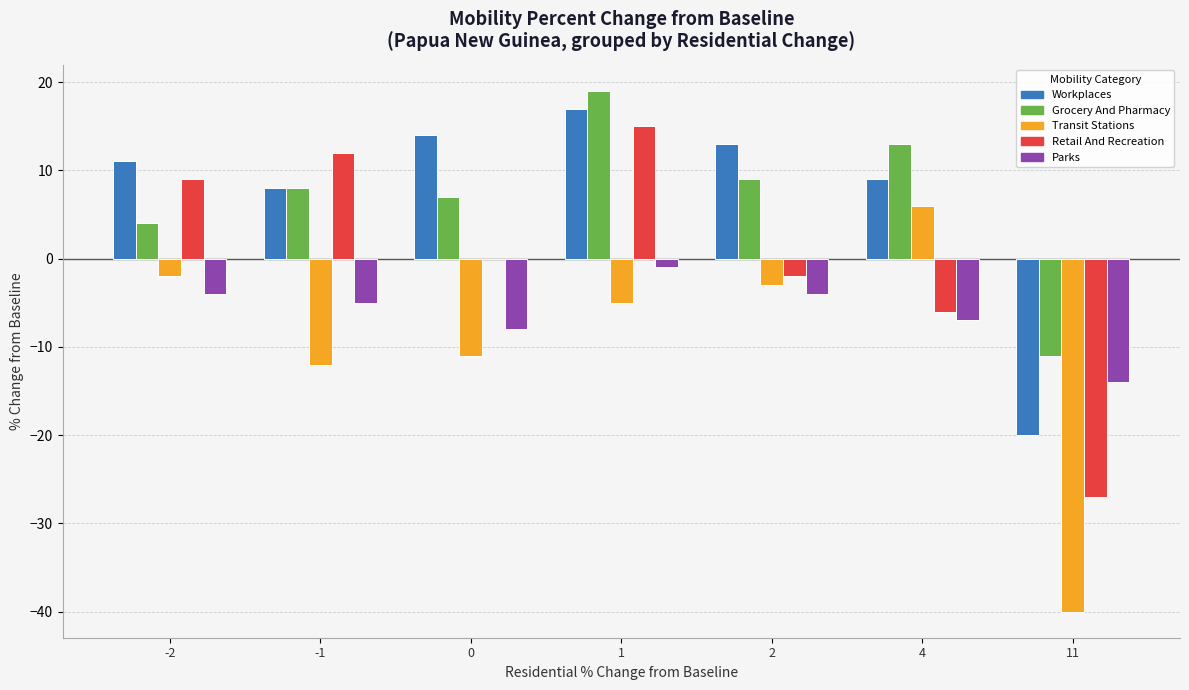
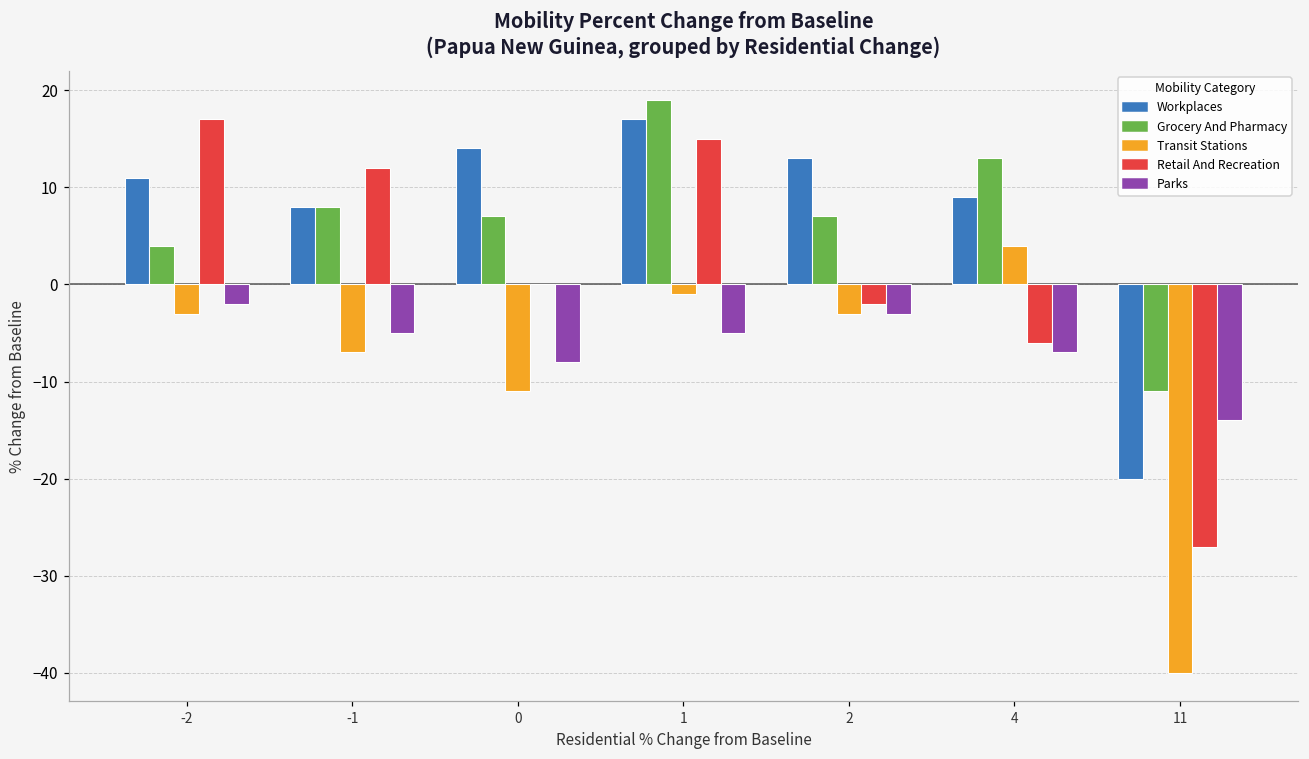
Transit Stations, -2: -2 -> -3
Retail And Recreation, -2: 9 -> 17
Parks, -2: -4 -> -2
Transit Stations, -1: -12 -> -7
Transit Stations, 1: -5 -> -1
Parks, 1: -1 -> -5
Grocery And Pharmacy, 2: 9 -> 7
Parks, 2: -4 -> -3
Transit Stations, 4: 6 -> 4
